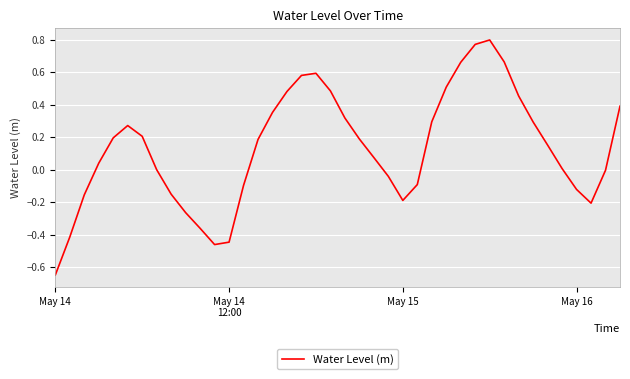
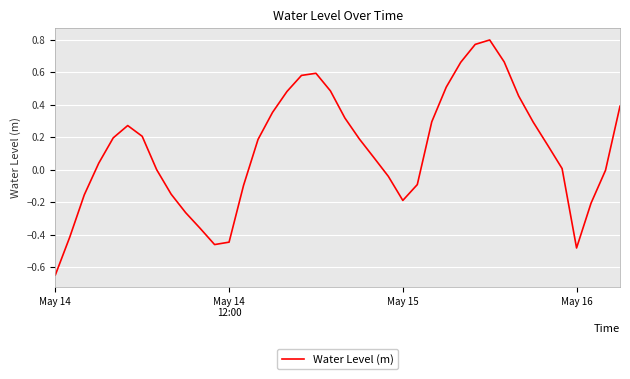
May 16: -0.12 -> -0.48
